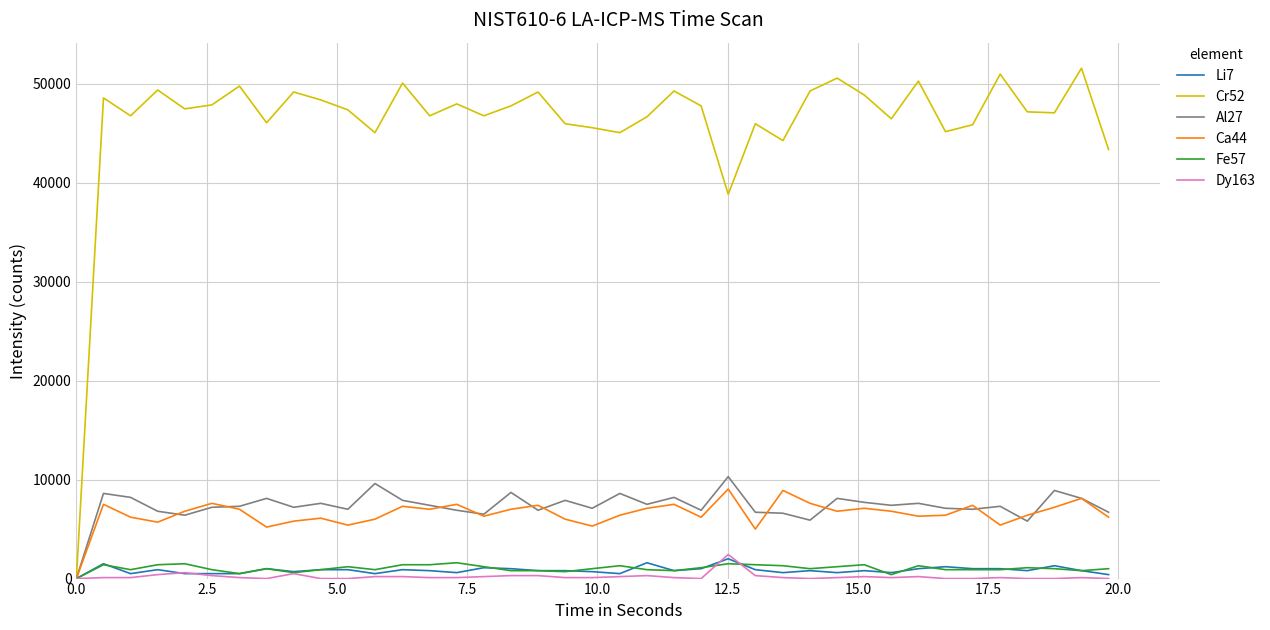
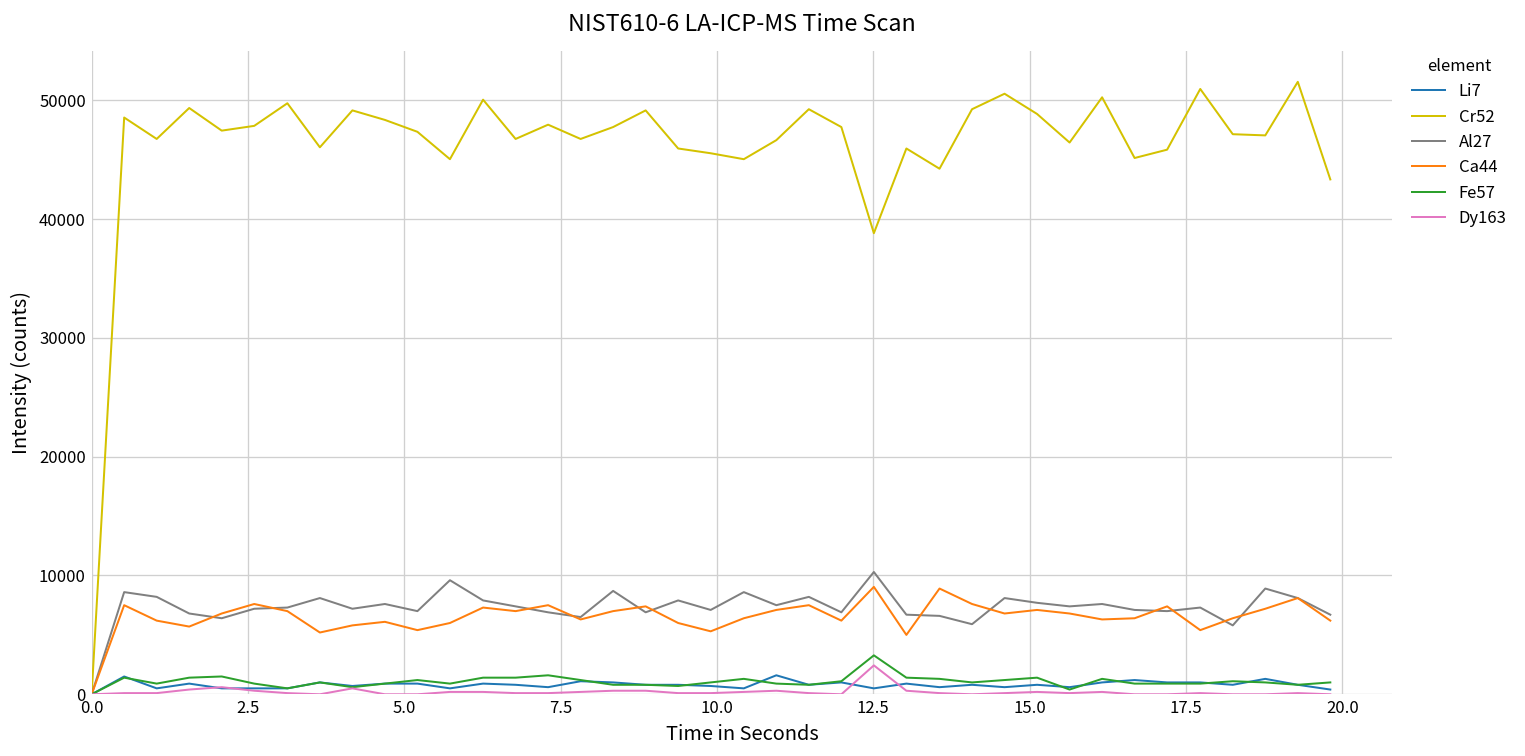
Li7, 12.5: 2000 -> 1000
Fe57, 12.5: 2000 -> 3000
